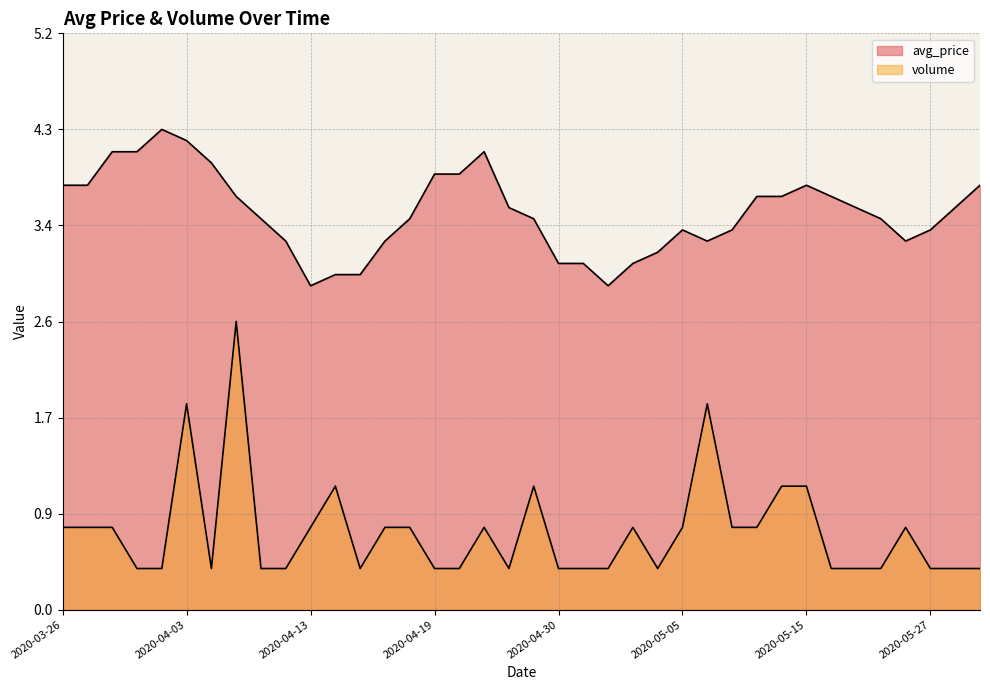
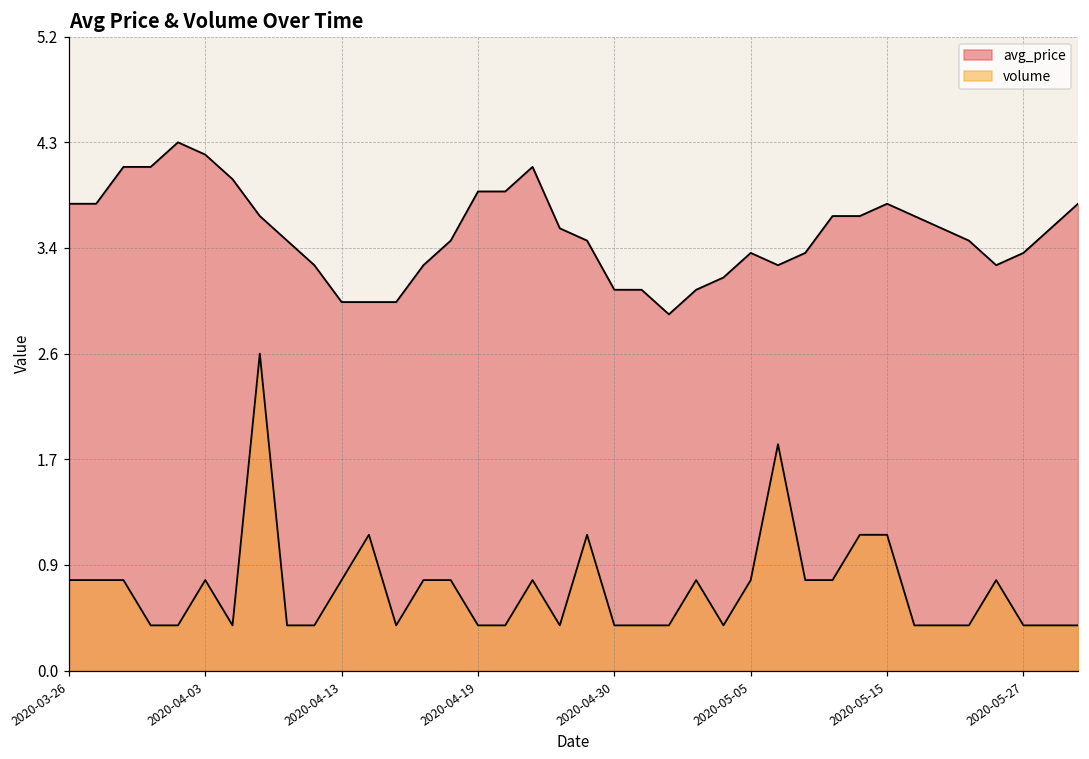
volume, 2020-04-03: 1.84 -> 0.74
avg_price, 2020-04-13: 2.9 -> 3.0
